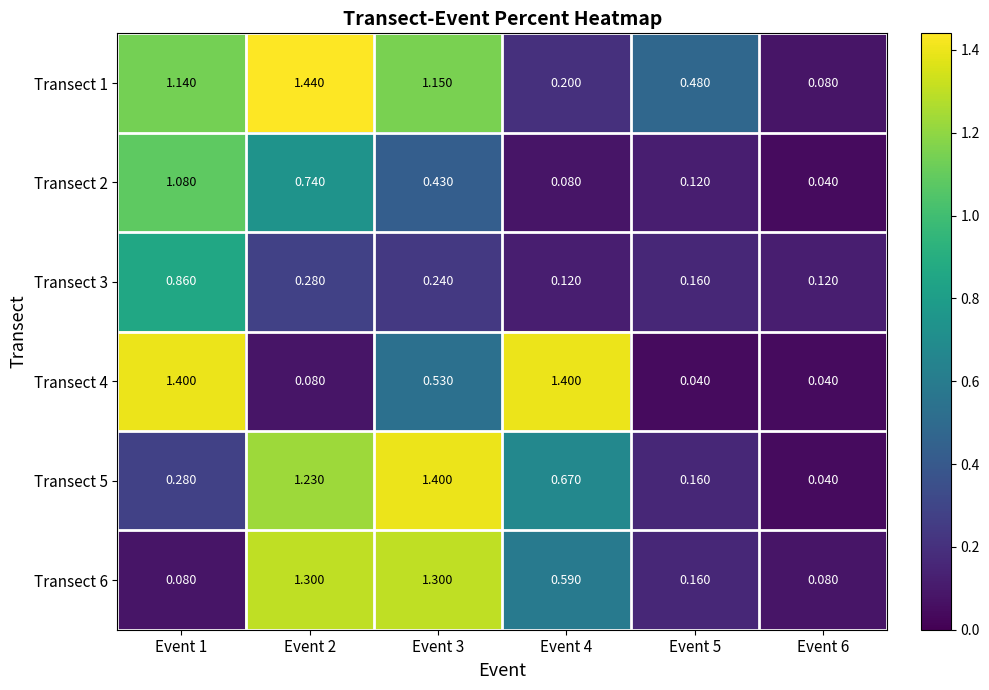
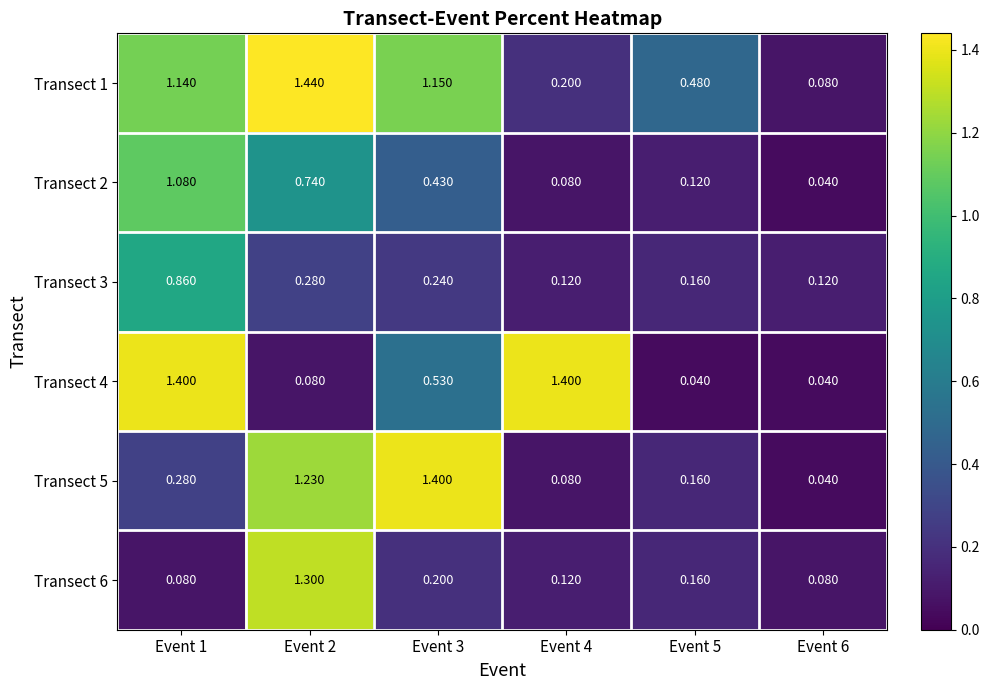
Transect 5, Event 4: 0.670 -> 0.080
Transect 6, Event 3: 1.300 -> 0.200
Transect 6, Event 4: 0.590 -> 0.120
